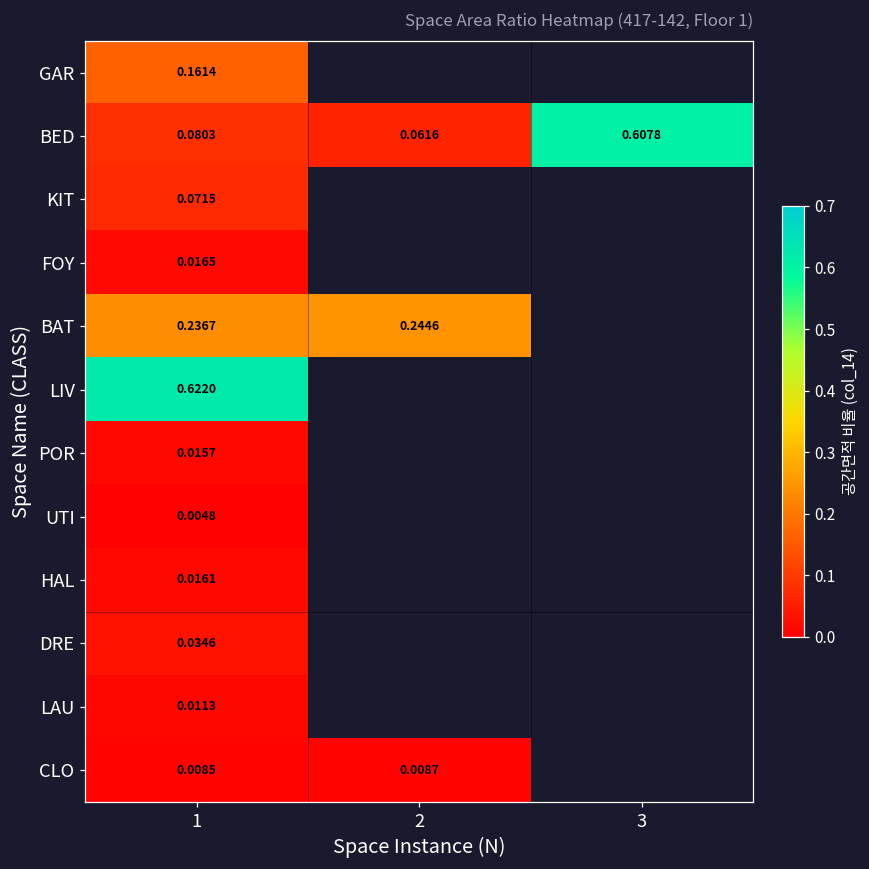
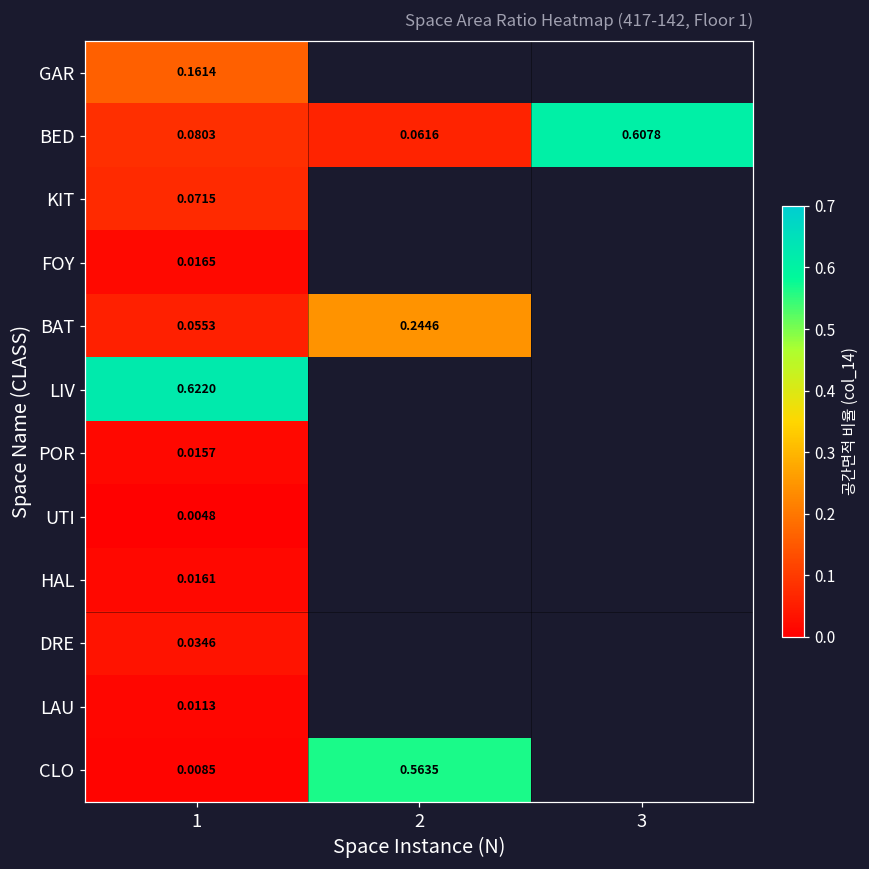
BAT, 1: 0.2367 -> 0.0553
CLO, 2: 0.0087 -> 0.5635
